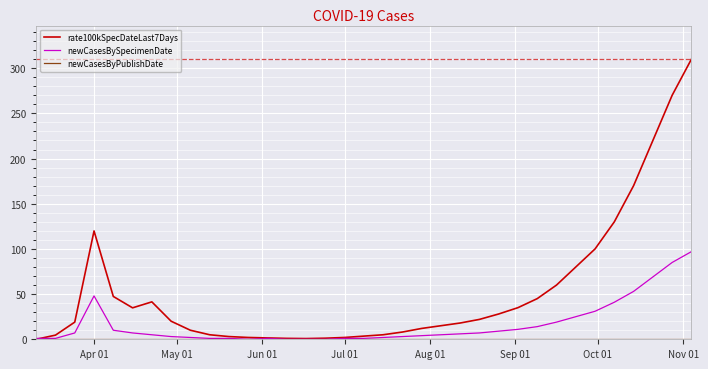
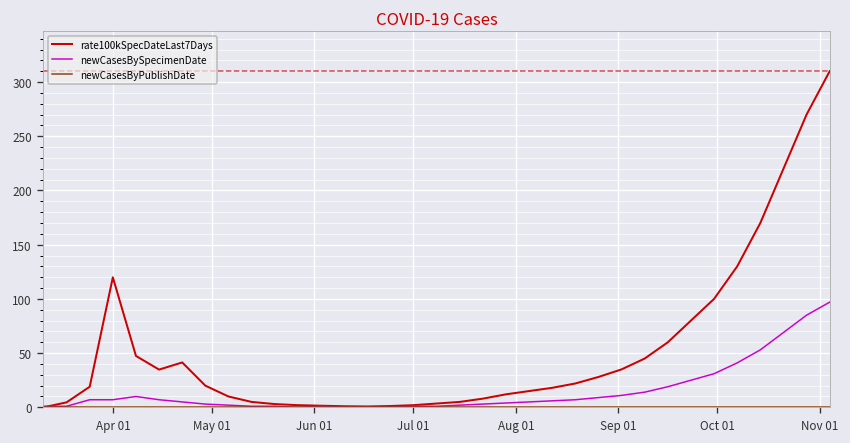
newCasesBySpecimenDate, Apr 01: 50 -> 10
